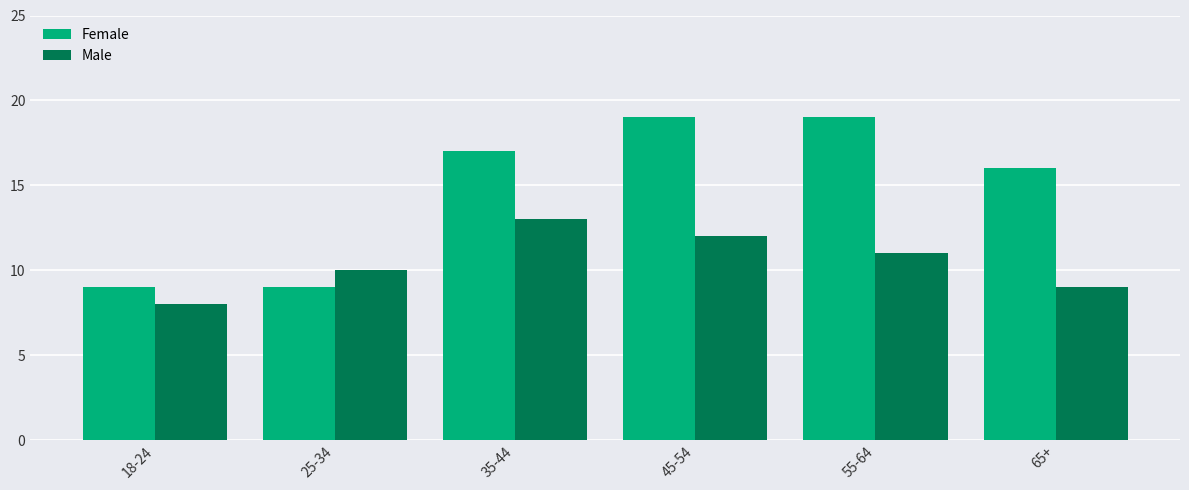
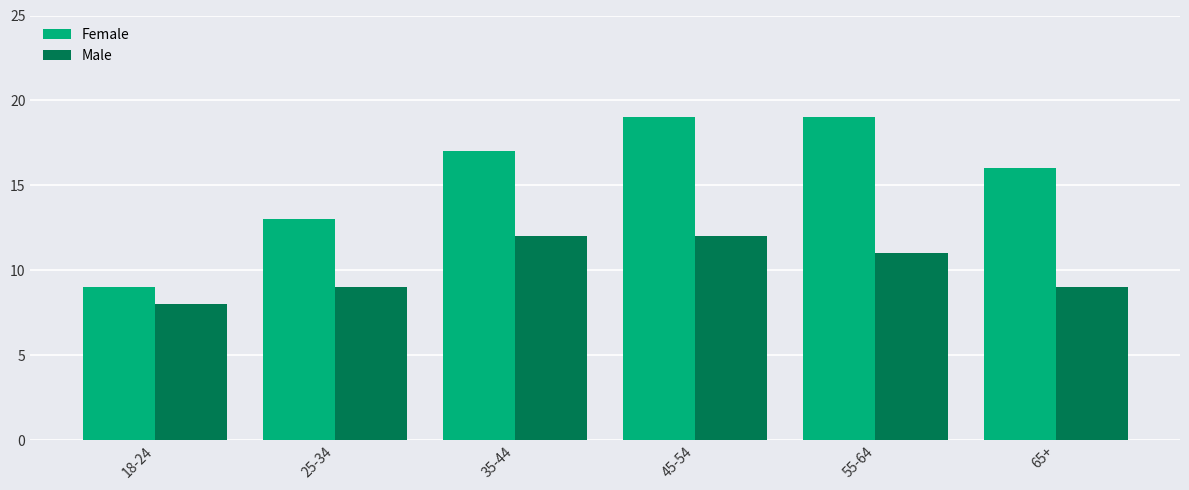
Female, 25-34: 9 -> 13
Male, 25-34: 10 -> 9
Male, 35-44: 13 -> 12
